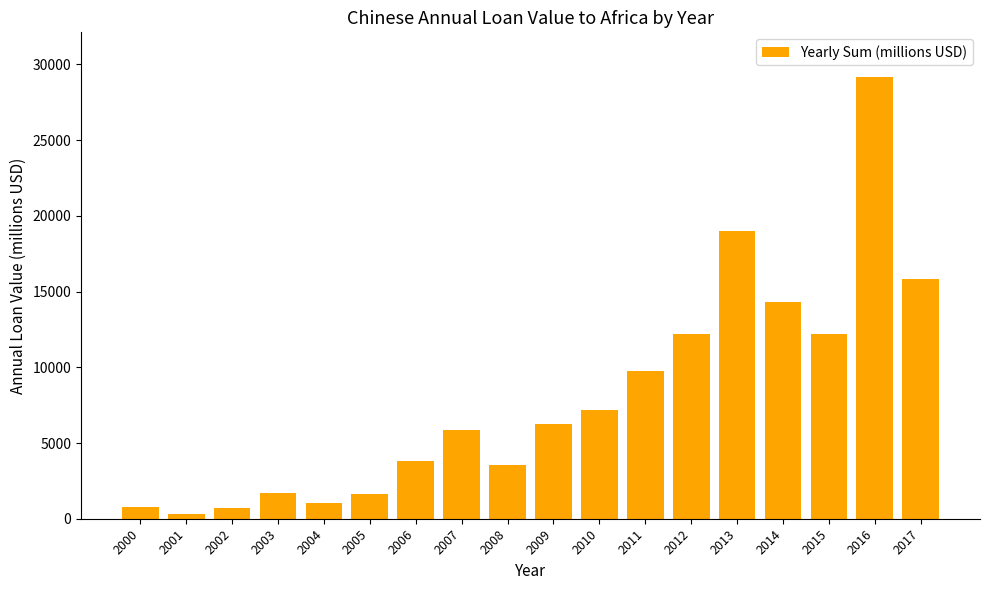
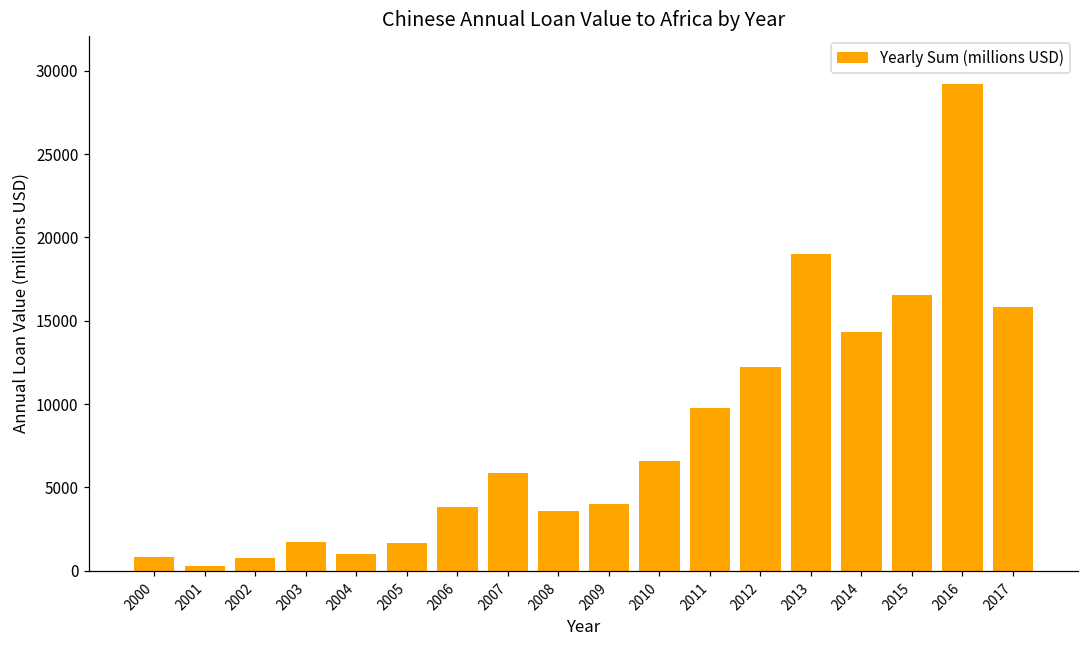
2009: 6300 -> 4000
2010: 7200 -> 6600
2015: 12200 -> 16600
